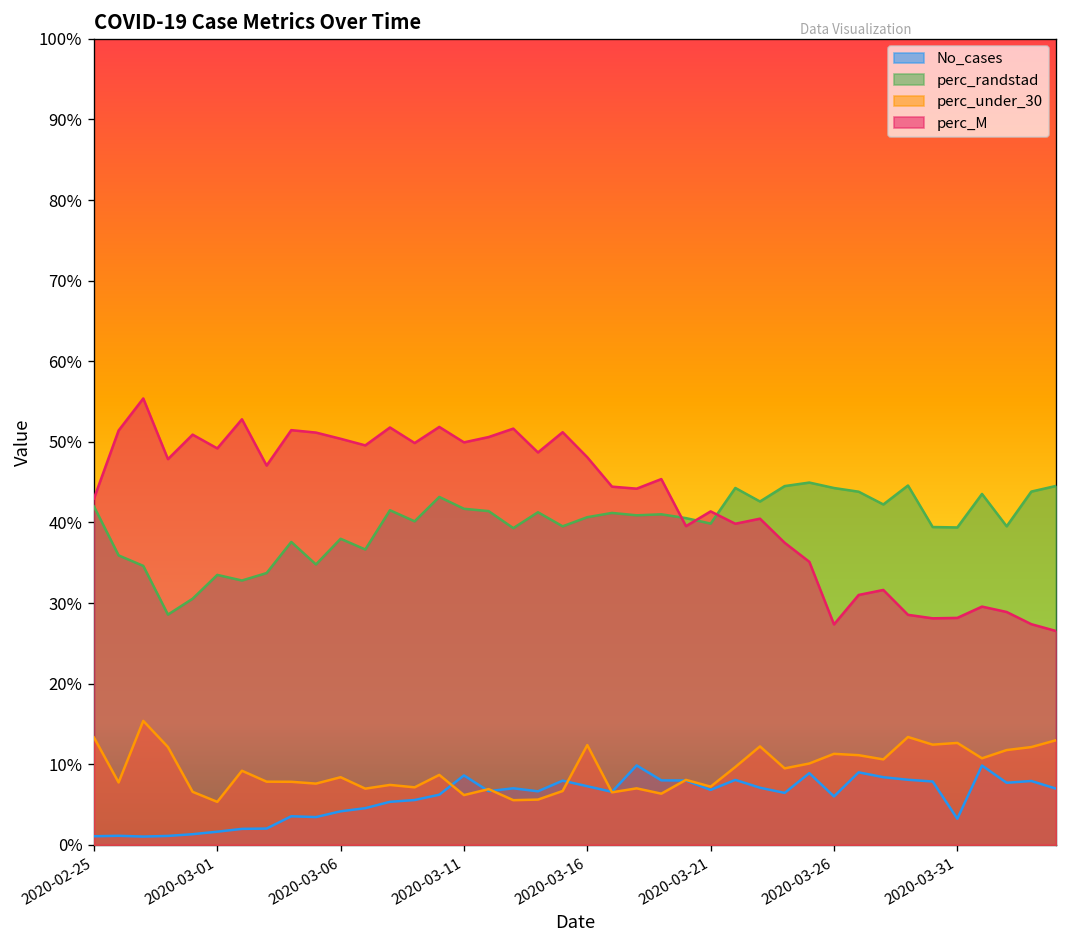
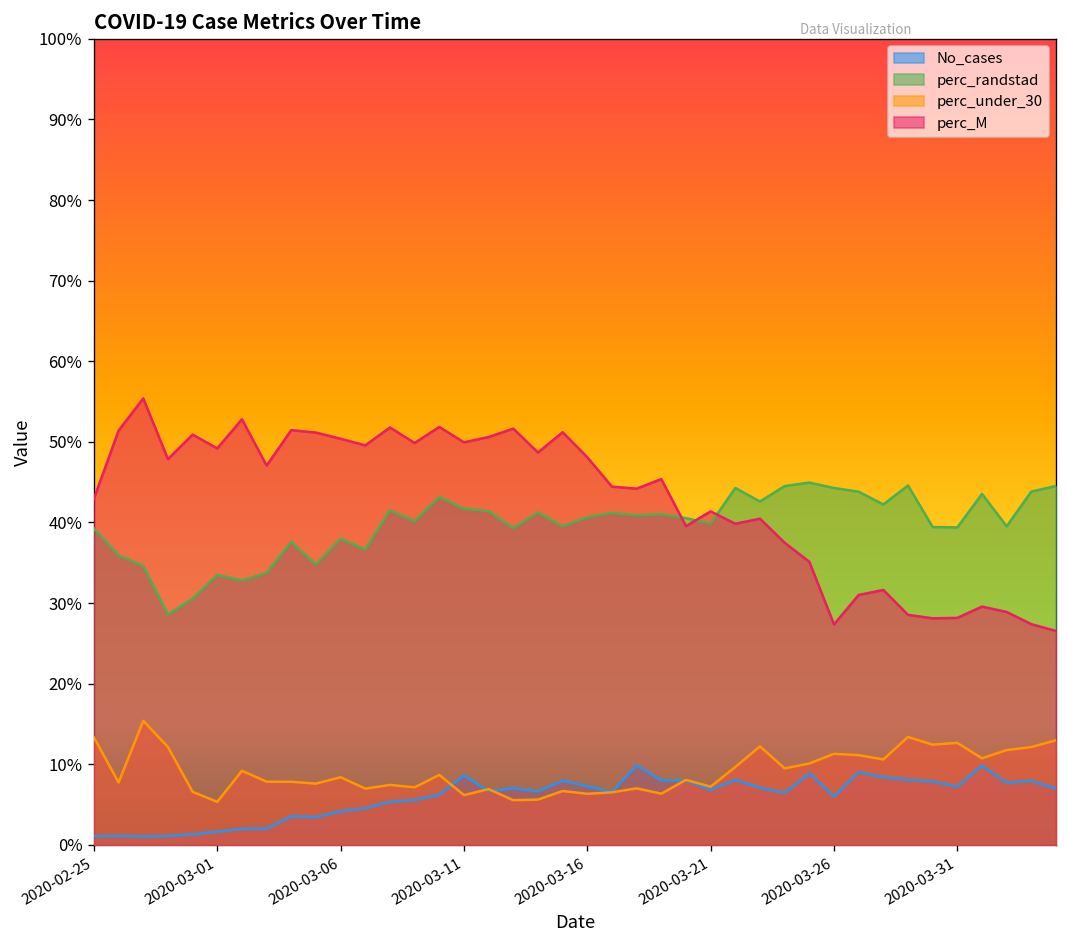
perc_randstad, 2020-02-25: 42% -> 39%
perc_under_30, 2020-03-16: 12% -> 6%
No_cases, 2020-03-31: 3% -> 7%
